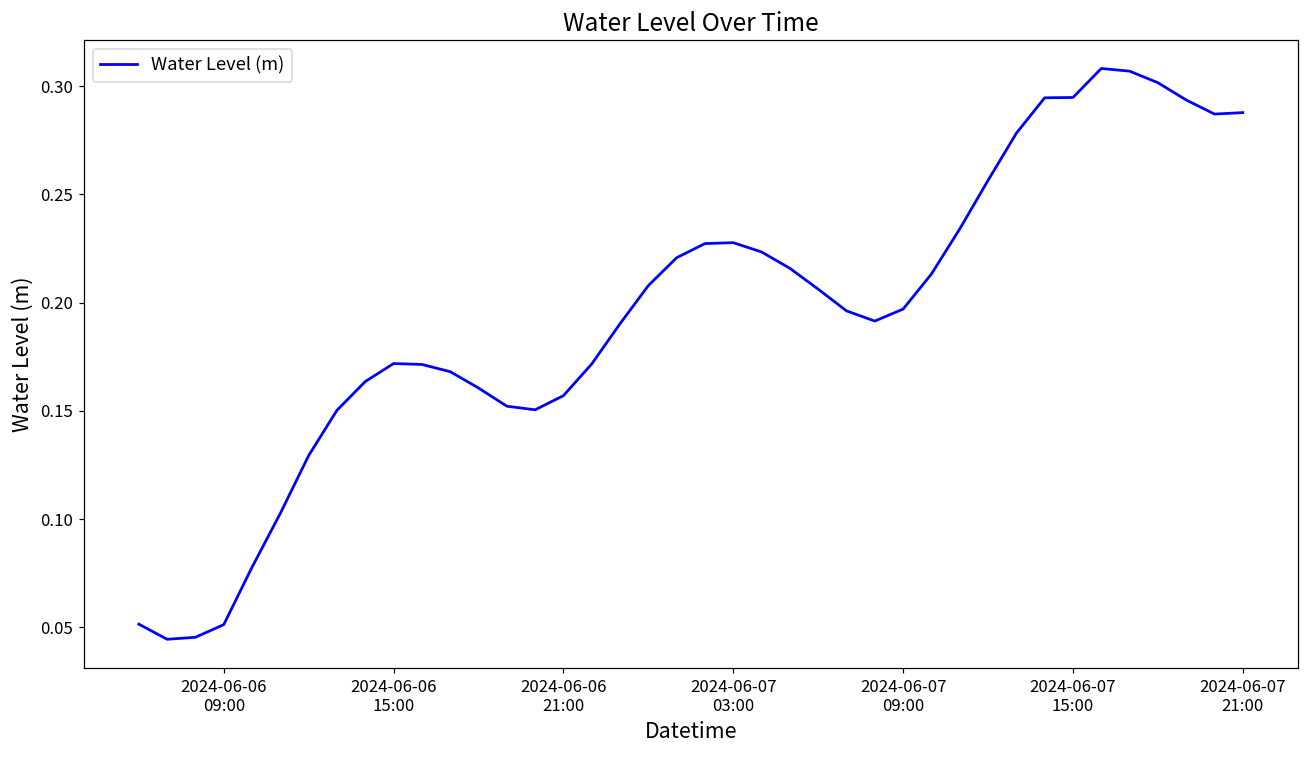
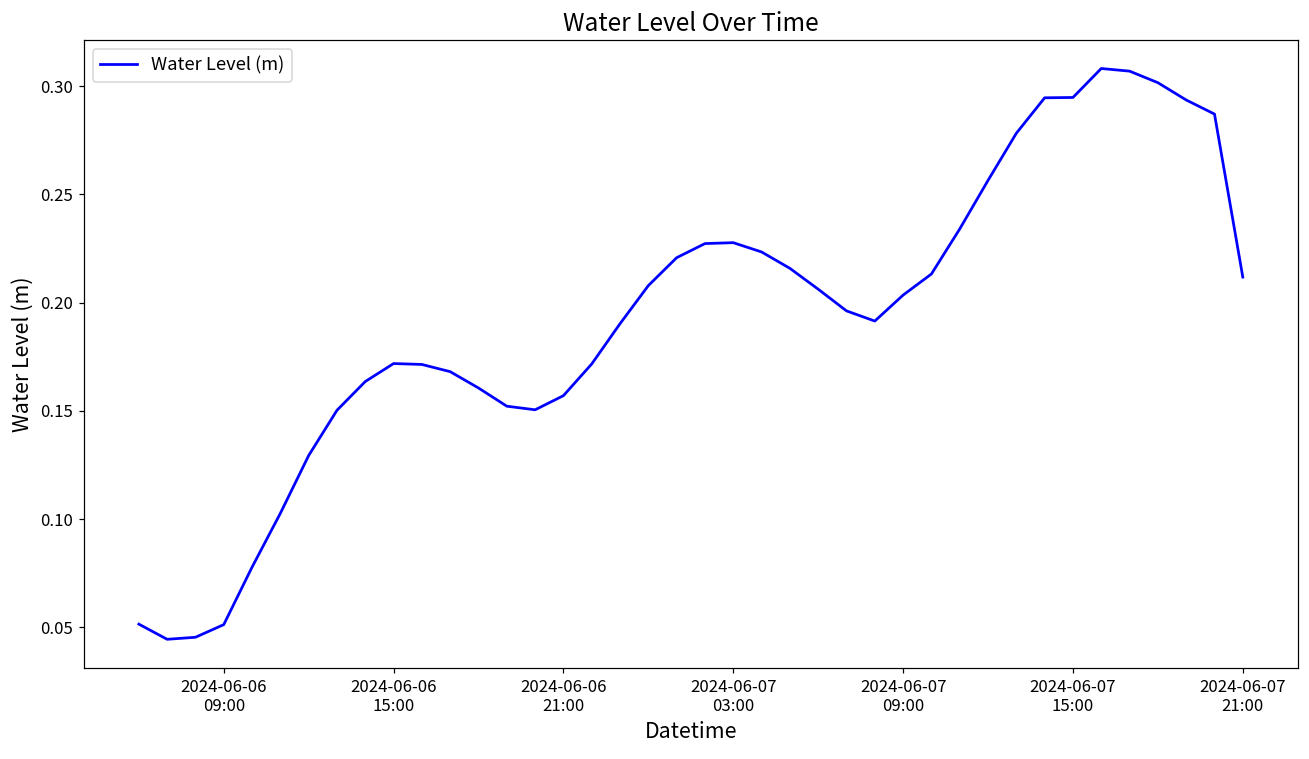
2024-06-07 09:00: 0.197 -> 0.204
2024-06-07 21:00: 0.288 -> 0.212
